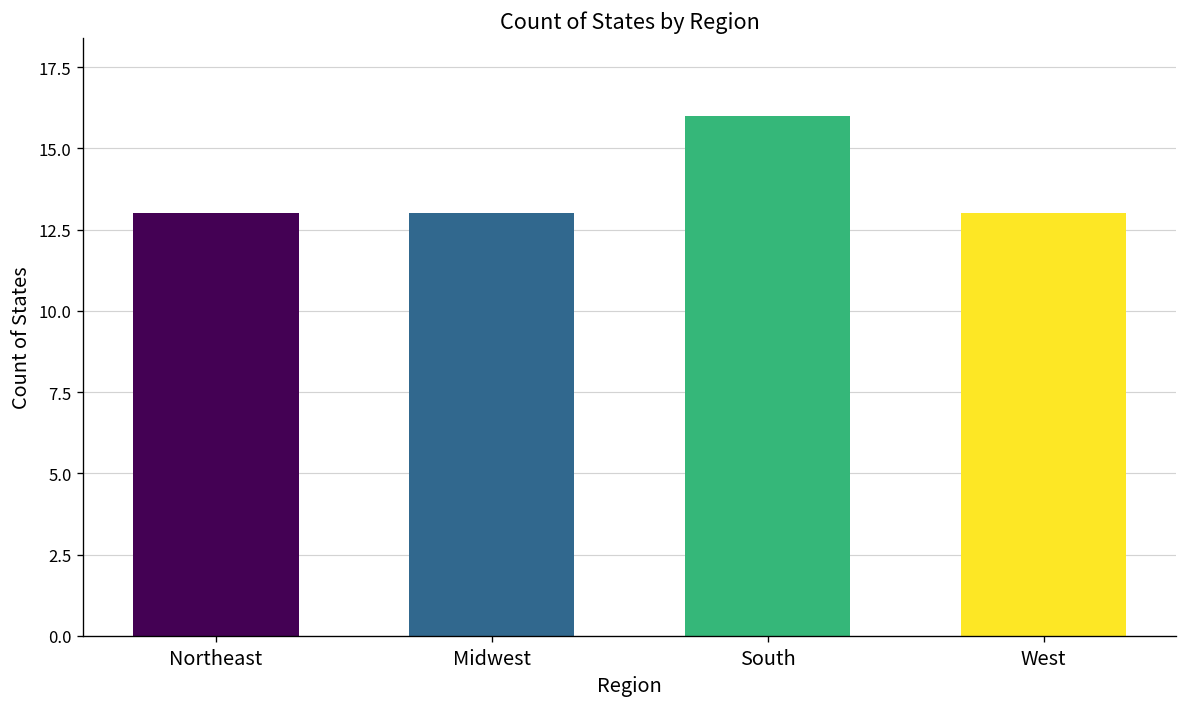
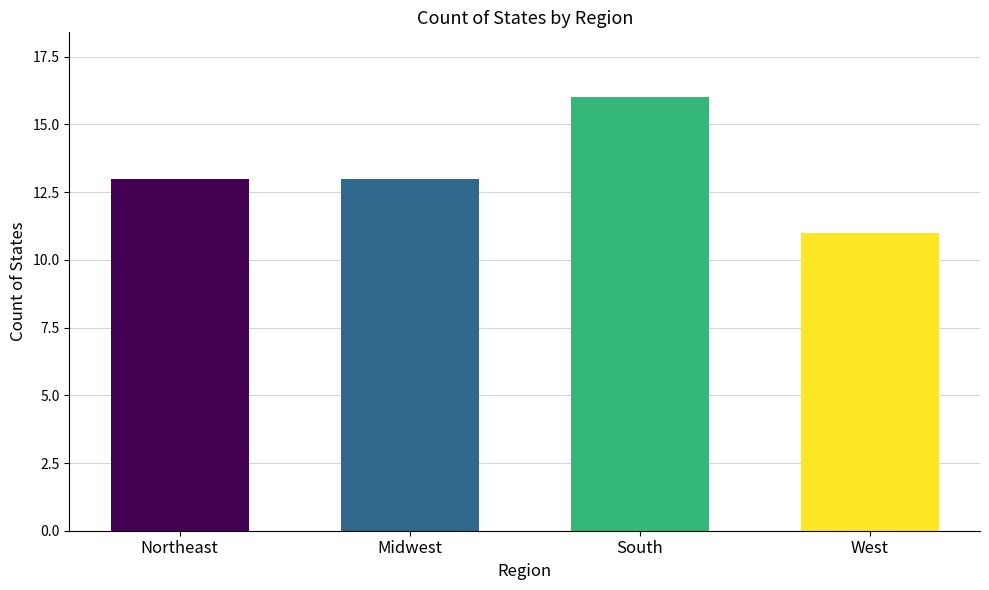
West: 13 -> 11
